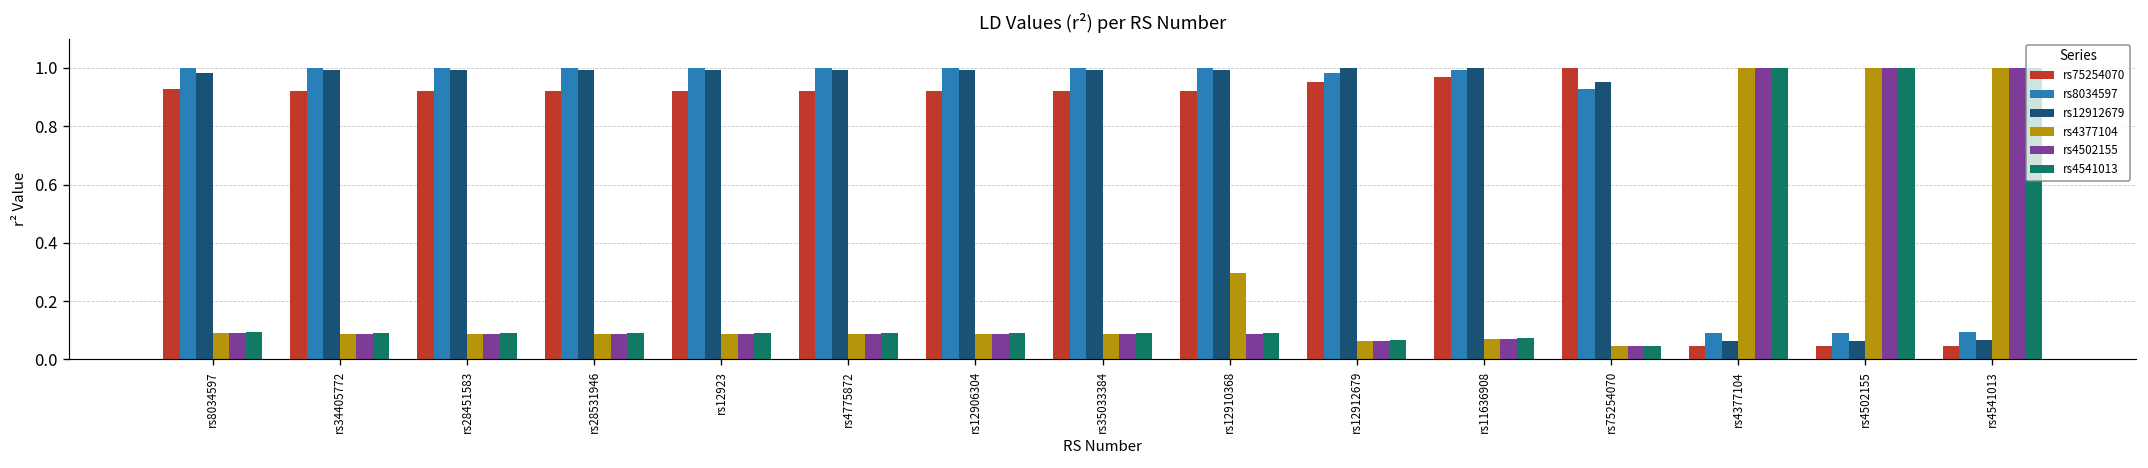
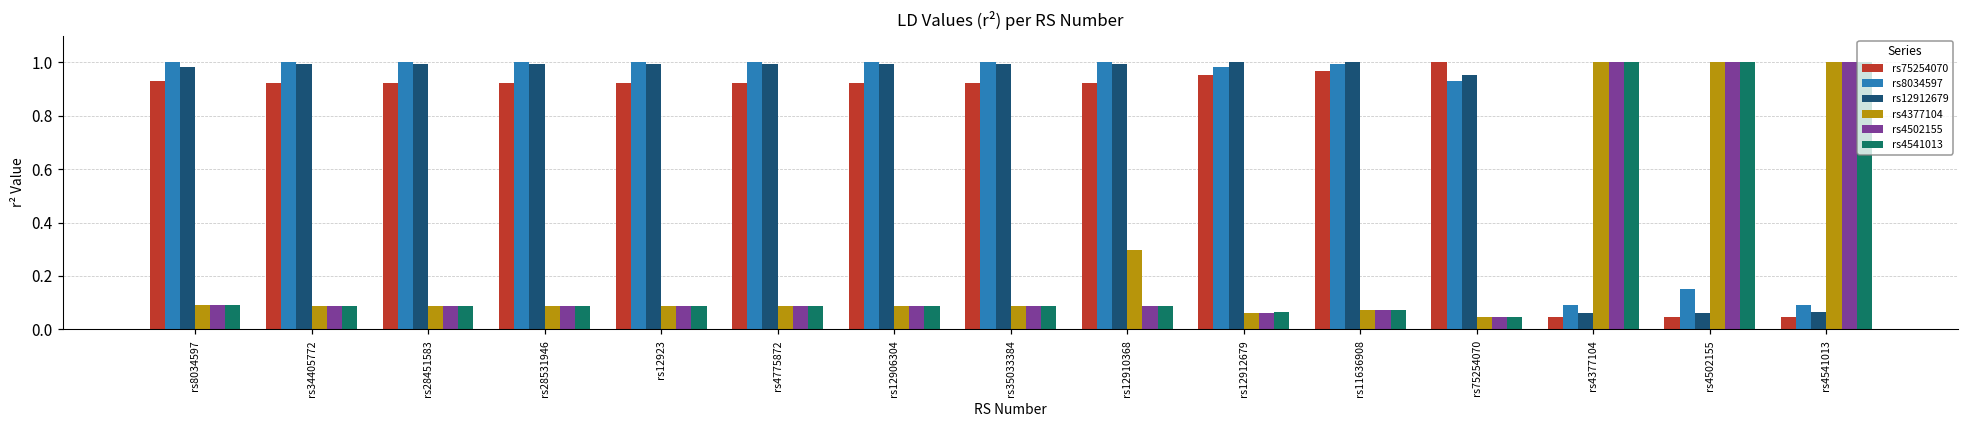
rs8034597, rs4502155: 0.09 -> 0.15
